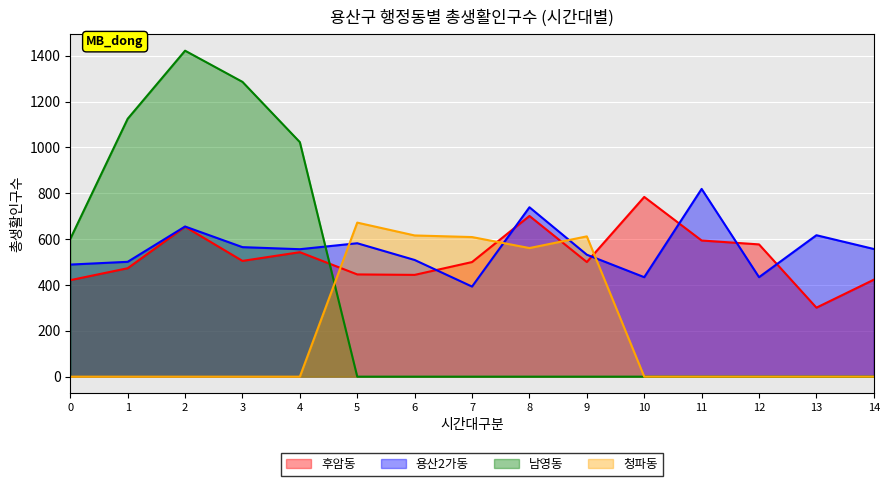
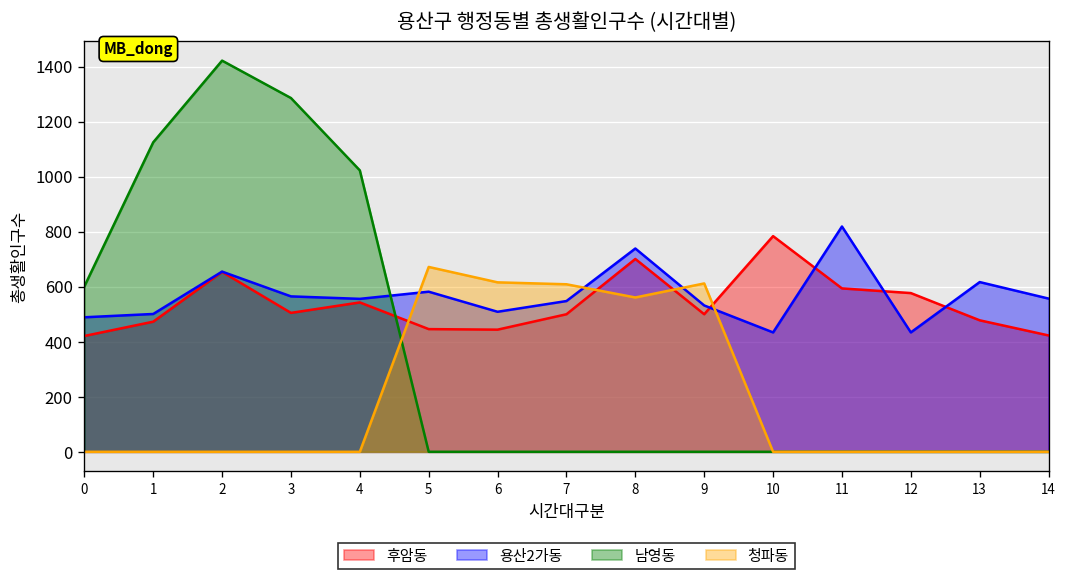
용산2가동, 7: 390 -> 550
후암동, 13: 300 -> 480
